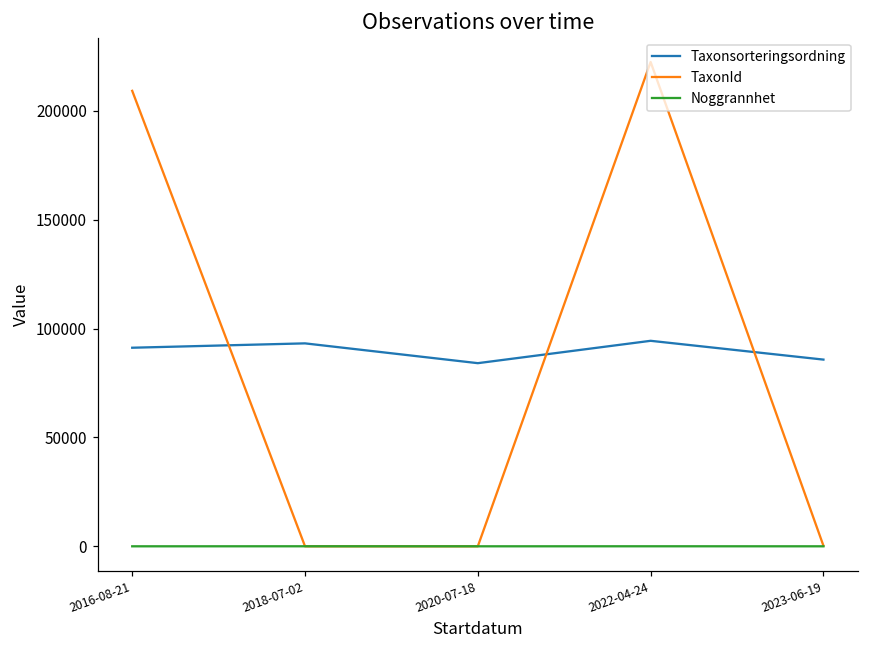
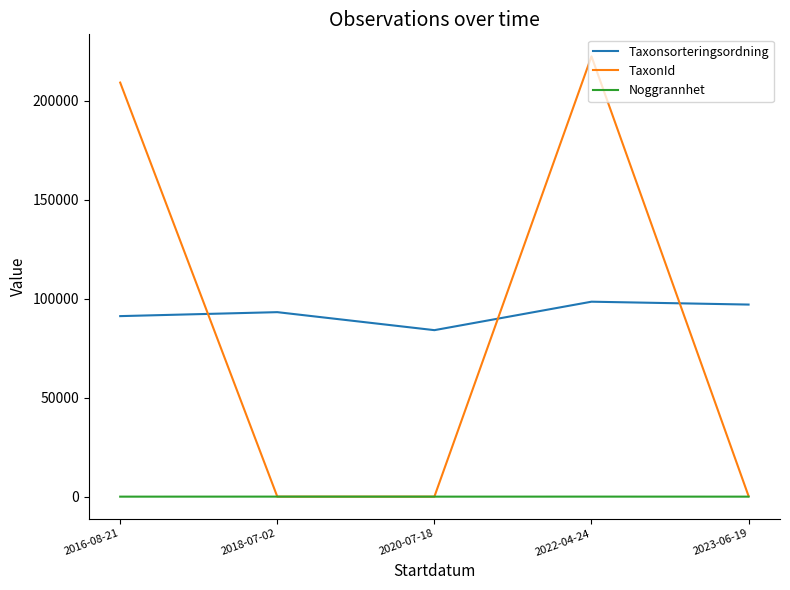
Taxonsorteringsordning, 2022-04-24: 94000 -> 99000
Taxonsorteringsordning, 2023-06-19: 86000 -> 97000
